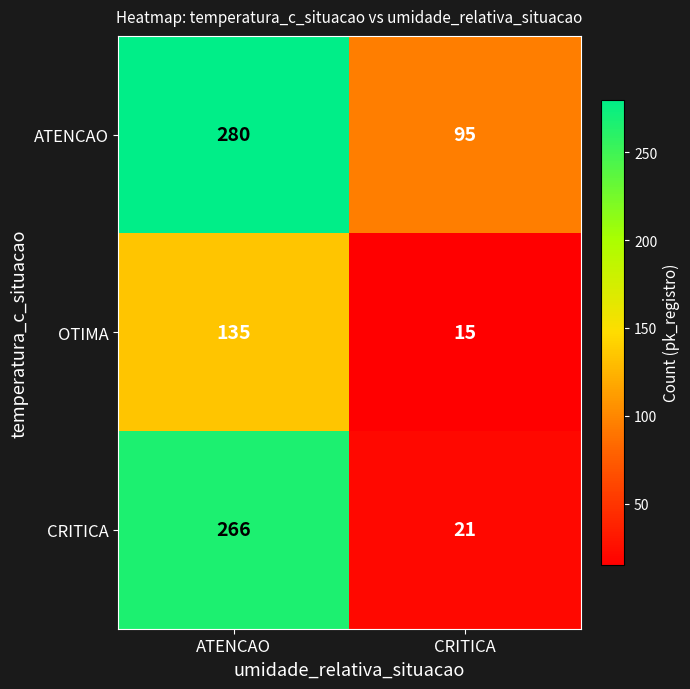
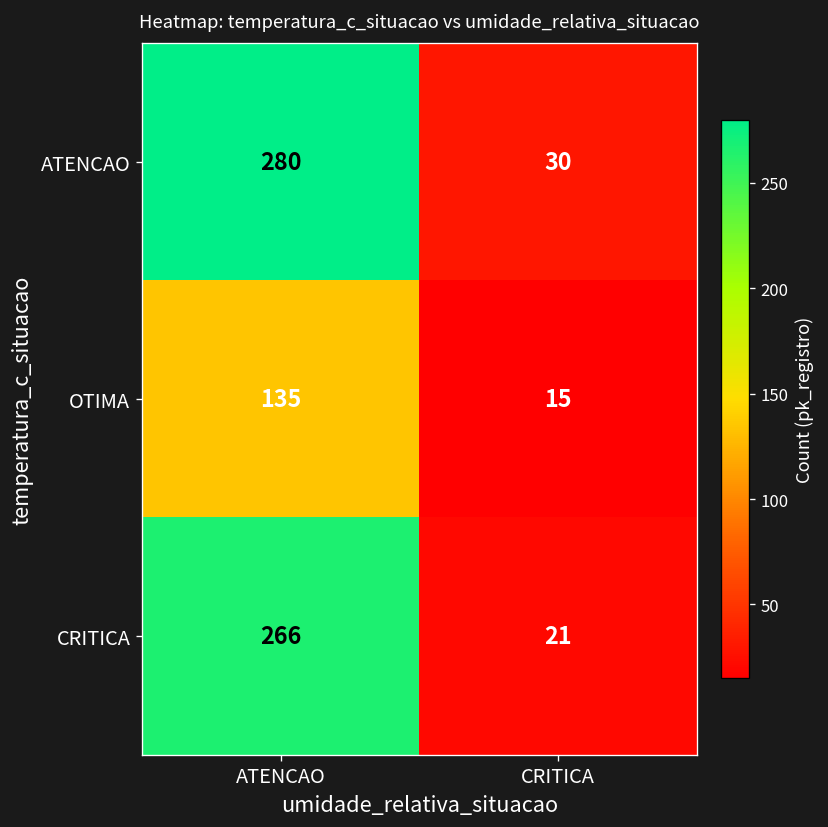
ATENCAO, CRITICA: 95 -> 30
